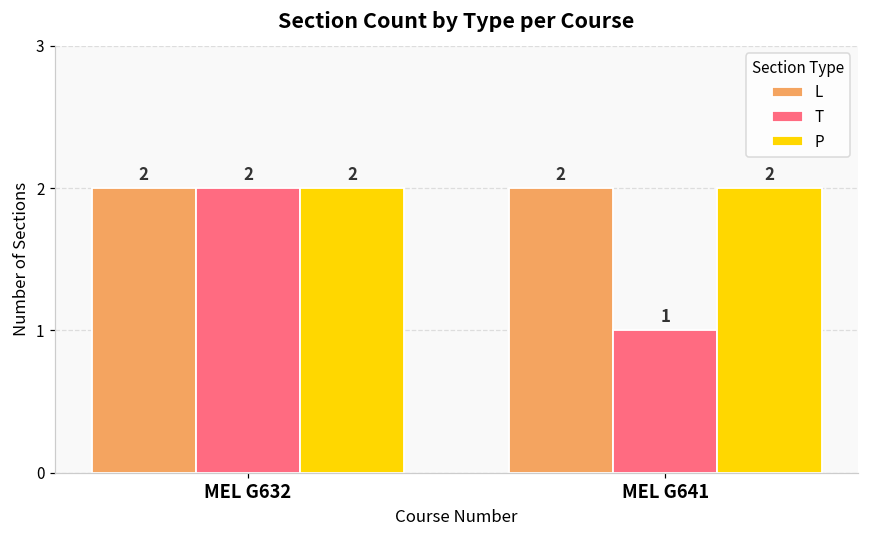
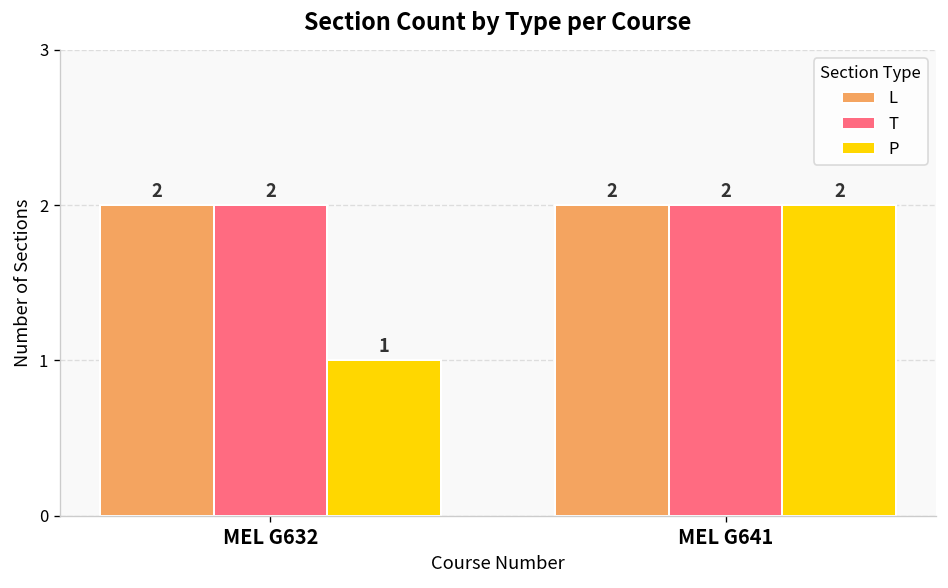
P, MEL G632: 2 -> 1
T, MEL G641: 1 -> 2
